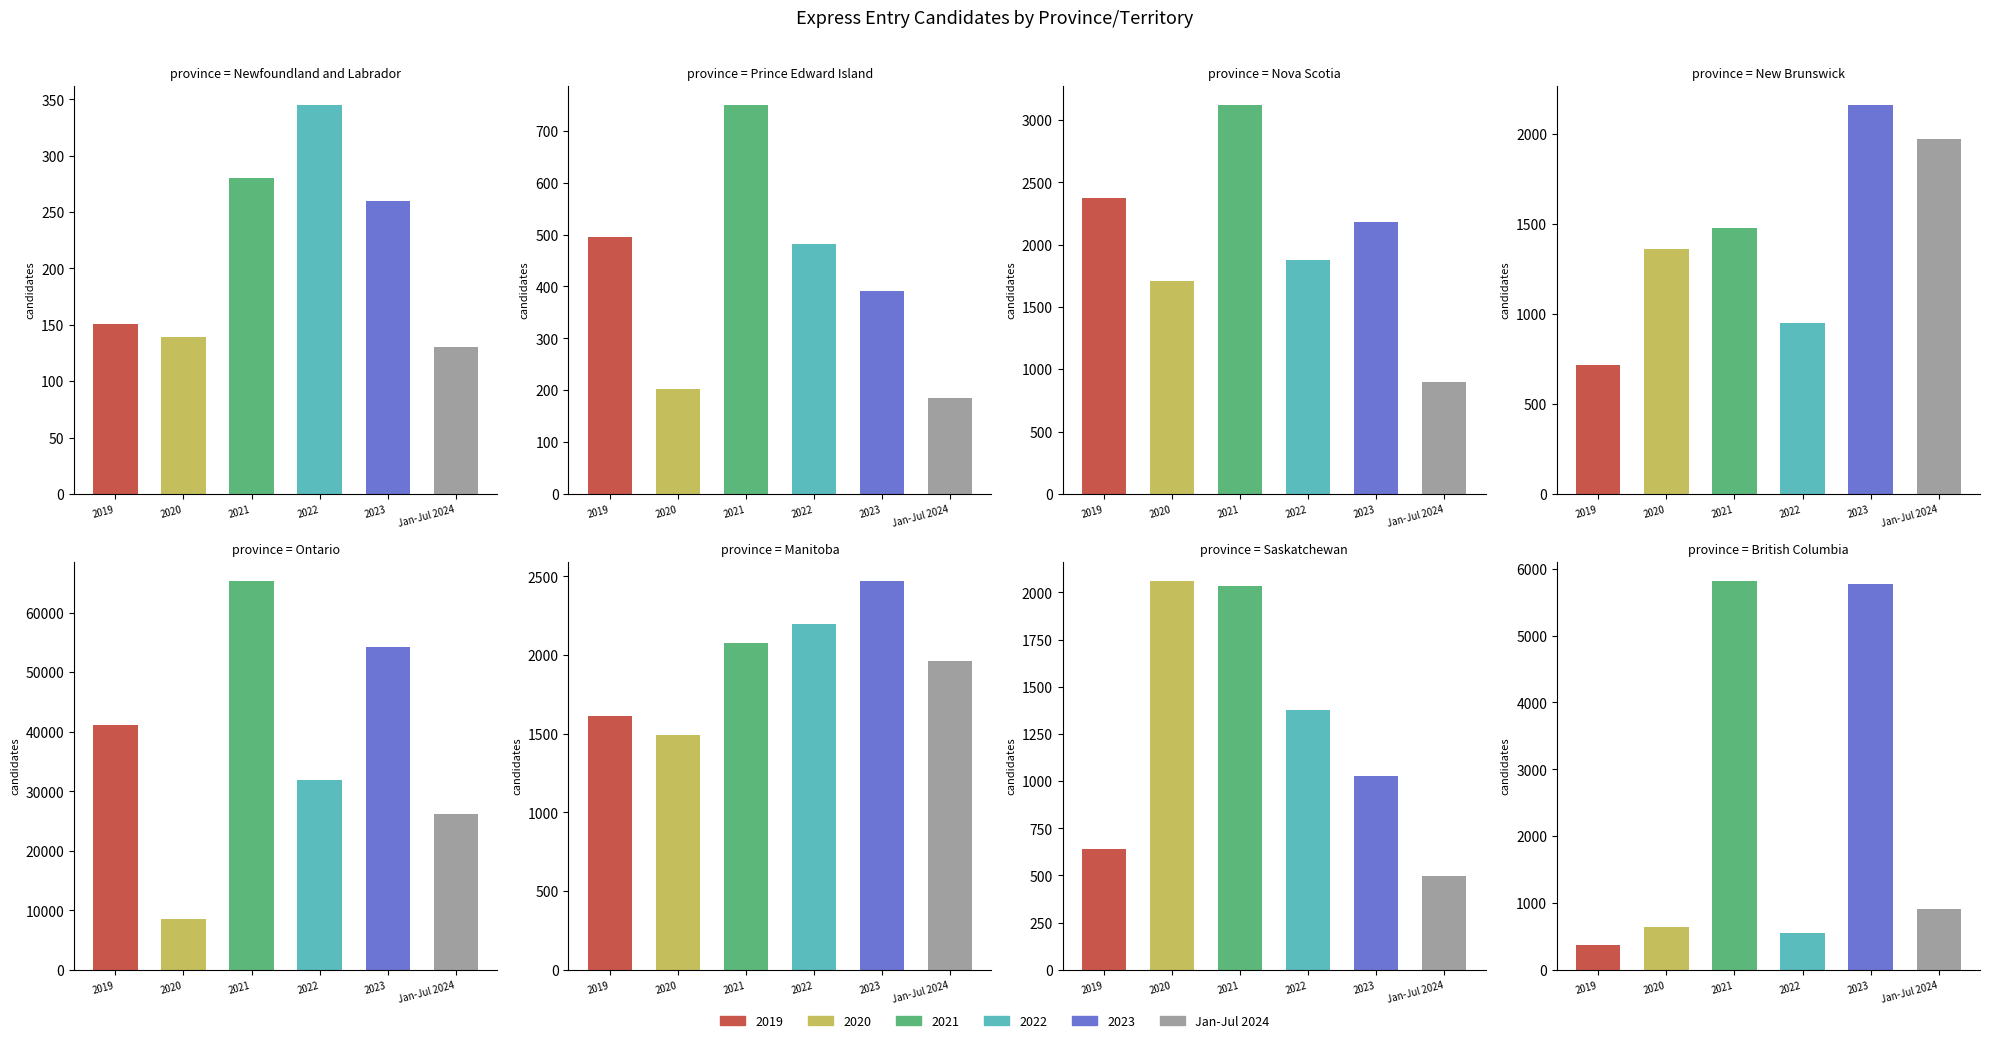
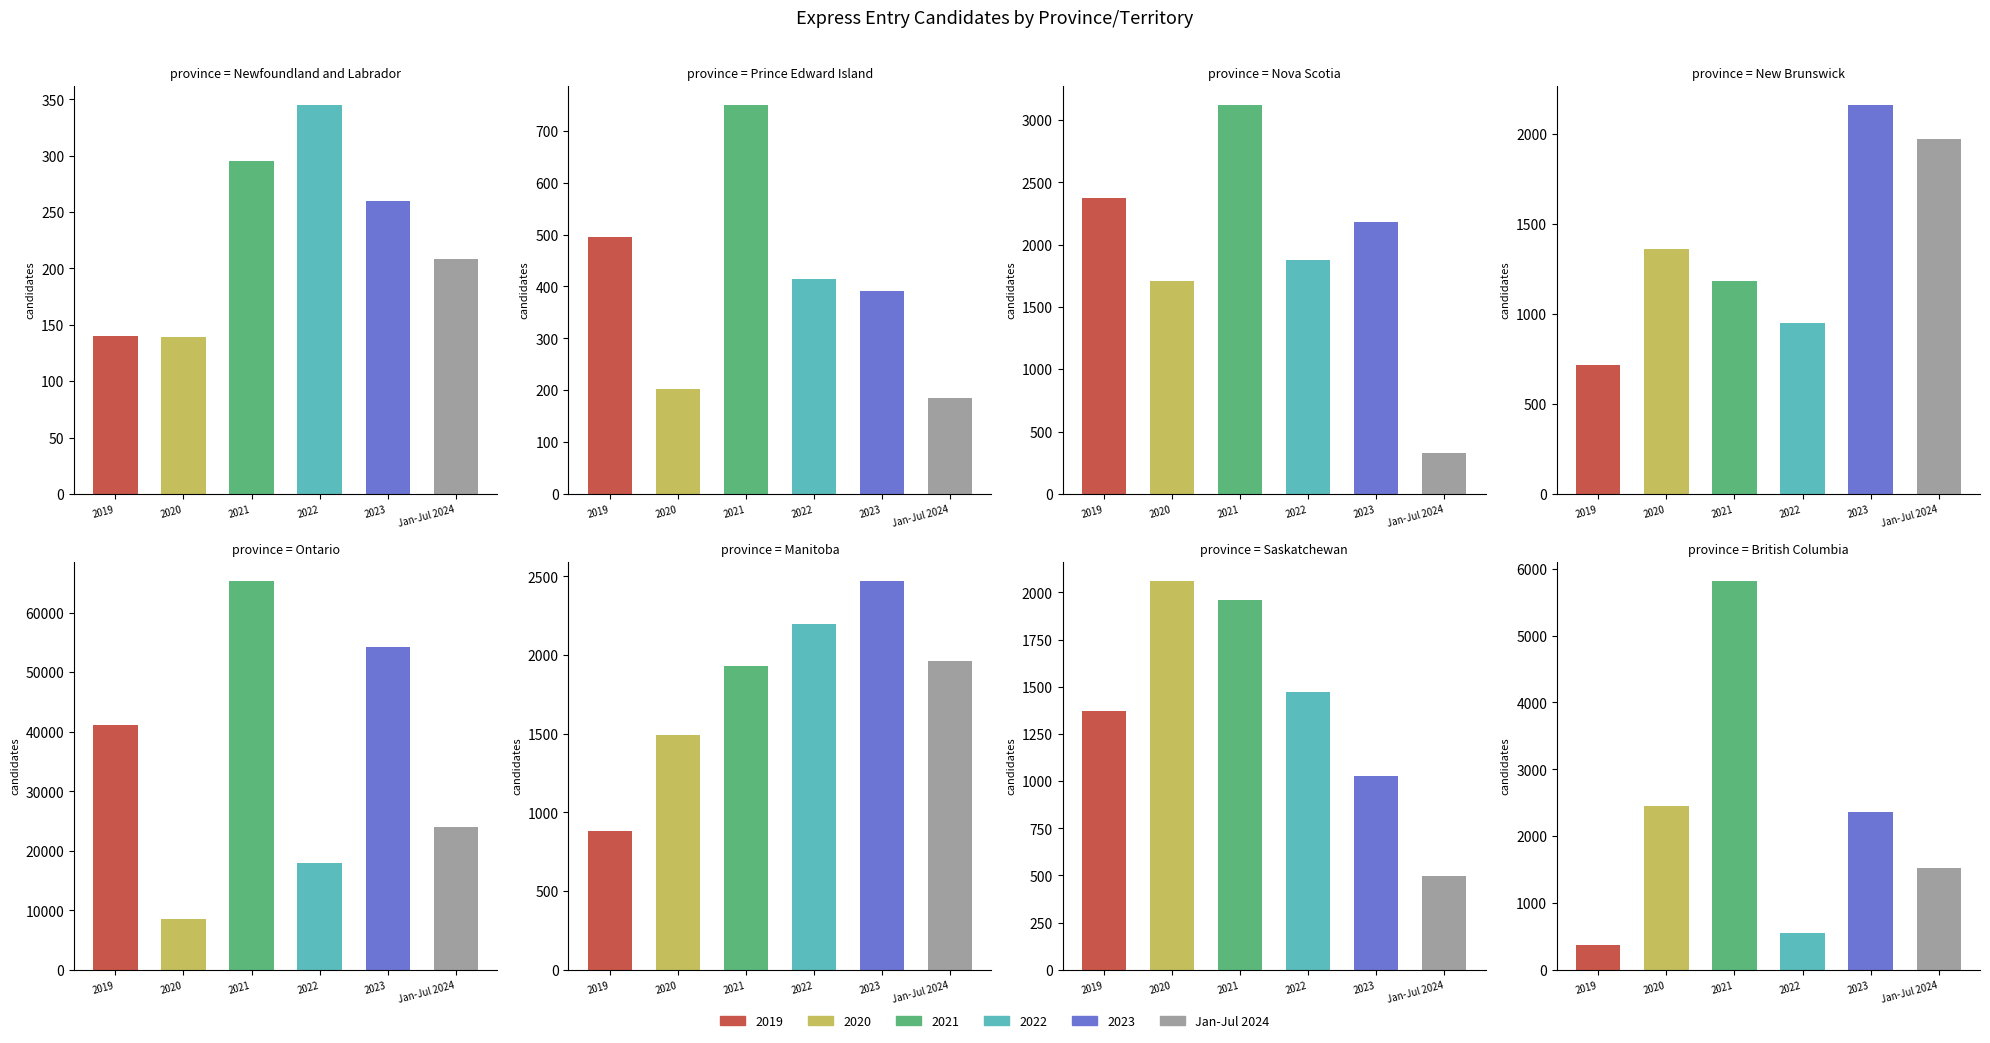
province = Newfoundland and Labrador, 2019: 151 -> 140
province = Newfoundland and Labrador, 2021: 280 -> 295
province = Newfoundland and Labrador, Jan-Jul 2024: 130 -> 208
province = Prince Edward Island, 2022: 480 -> 420
province = Nova Scotia, Jan-Jul 2024: 900 -> 330
province = New Brunswick, 2021: 1480 -> 1180
province = Ontario, 2022: 32000 -> 18000
province = Ontario, Jan-Jul 2024: 26000 -> 24000
province = Manitoba, 2019: 1610 -> 880
province = Manitoba, 2021: 2070 -> 1930
province = Saskatchewan, 2019: 640 -> 1370
province = Saskatchewan, 2021: 2040 -> 1960
province = Saskatchewan, 2022: 1380 -> 1470
province = British Columbia, 2020: 600 -> 2500
province = British Columbia, 2023: 5800 -> 2400
province = British Columbia, Jan-Jul 2024: 900 -> 1500
